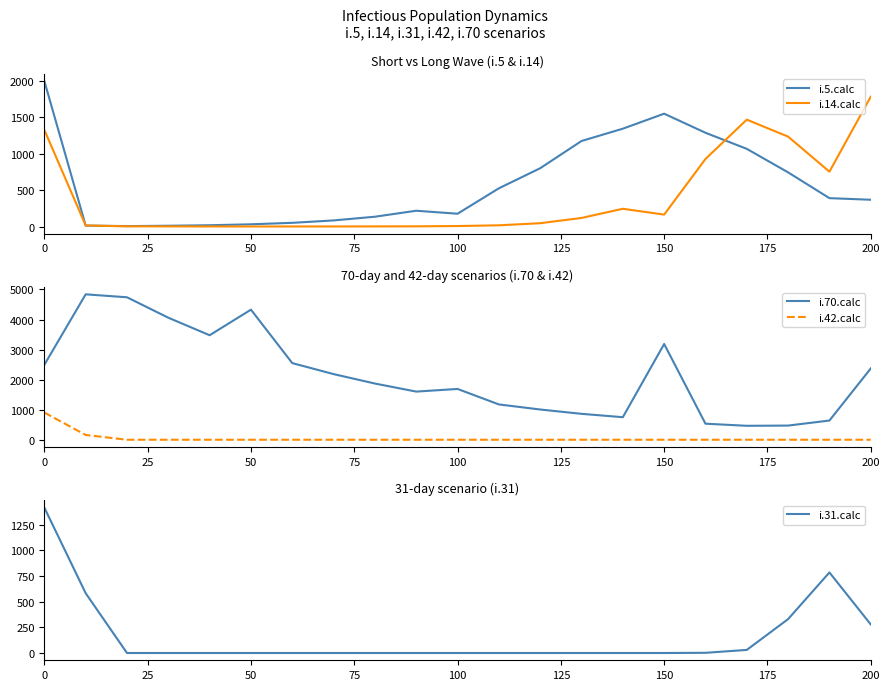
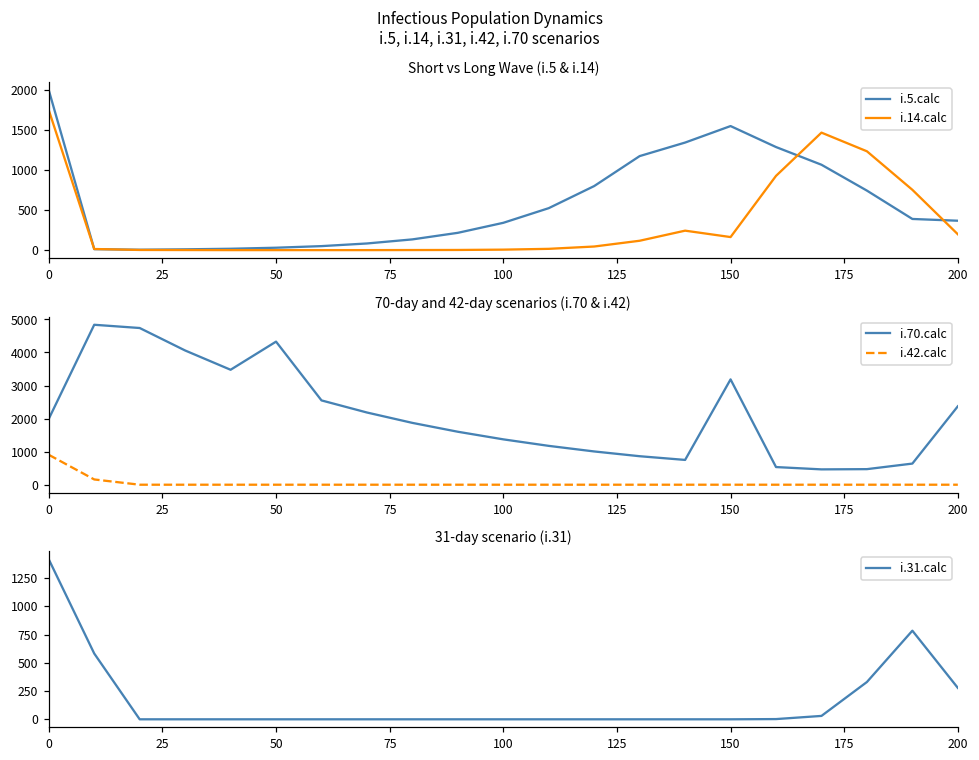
Short vs Long Wave (i.5 & i.14), i.14.calc, 0: 1300 -> 1800
Short vs Long Wave (i.5 & i.14), i.5.calc, 100: 200 -> 300
Short vs Long Wave (i.5 & i.14), i.14.calc, 200: 1800 -> 200
70-day and 42-day scenarios (i.70 & i.42), i.70.calc, 0: 2500 -> 2000
70-day and 42-day scenarios (i.70 & i.42), i.70.calc, 100: 1700 -> 1400
